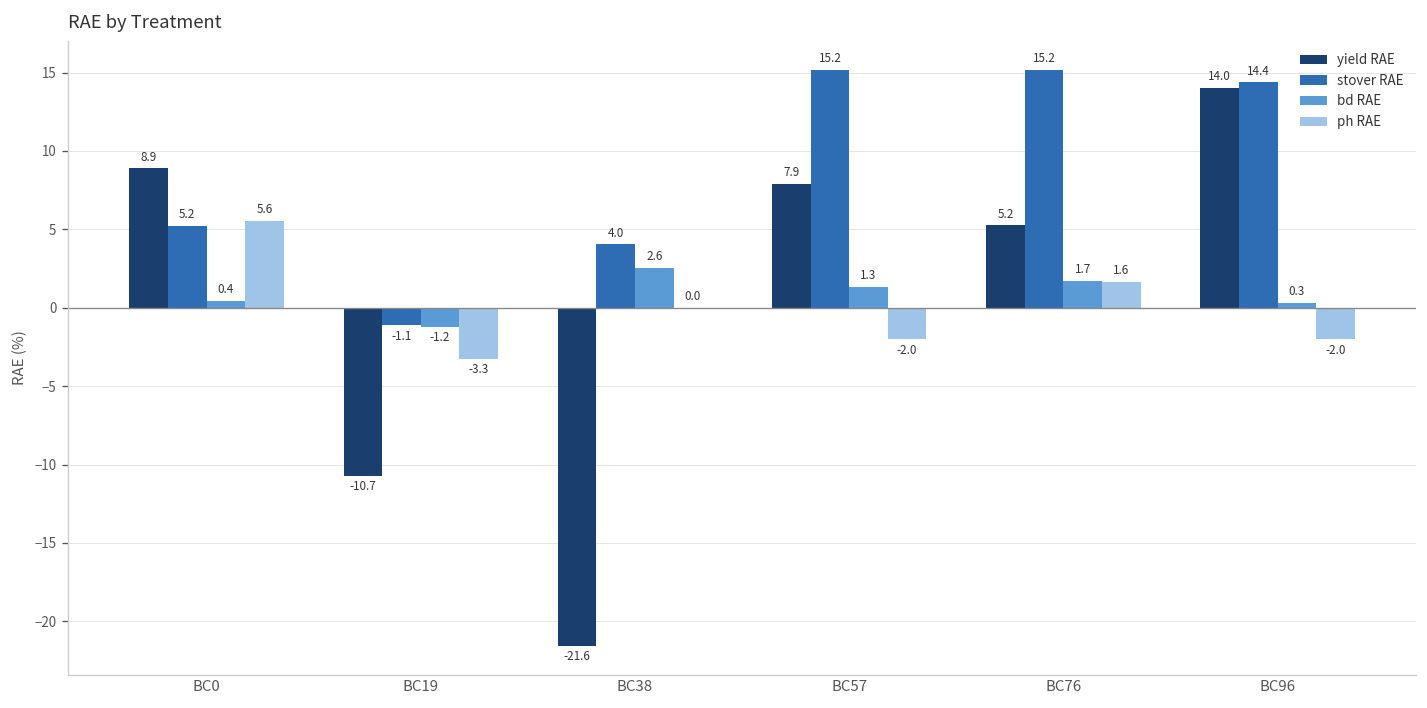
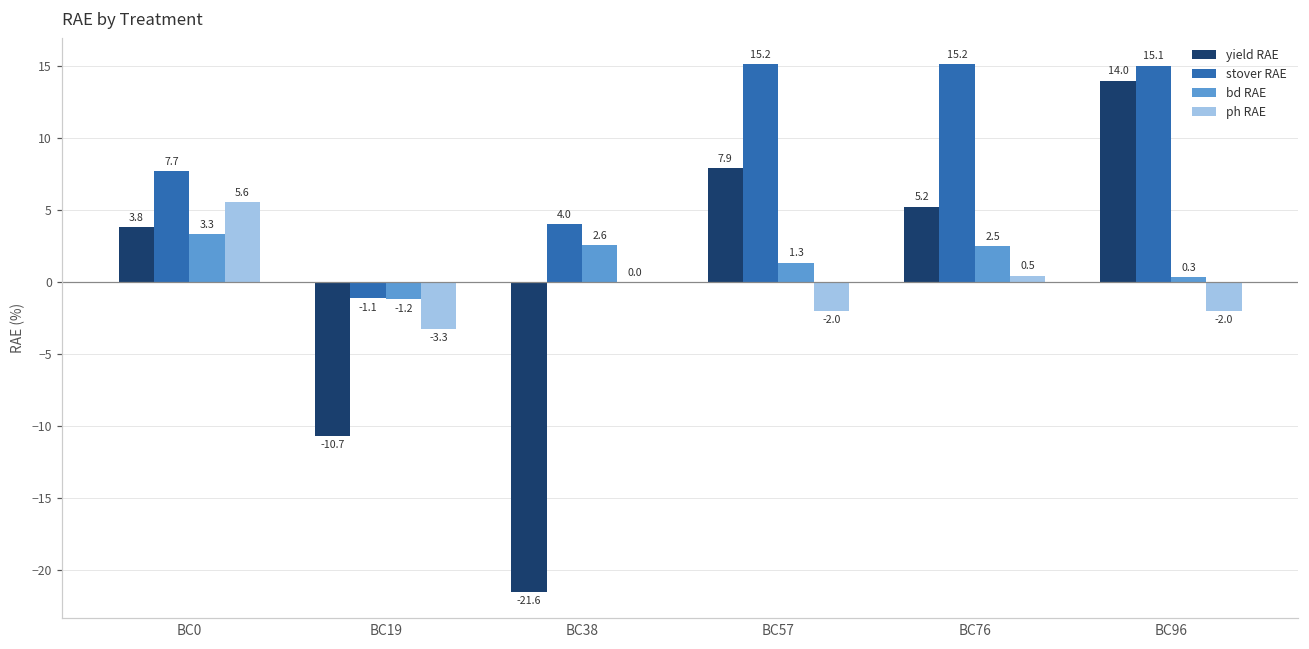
yield RAE, BC0: 8.9 -> 3.8
stover RAE, BC0: 5.2 -> 7.7
bd RAE, BC0: 0.4 -> 3.3
bd RAE, BC76: 1.7 -> 2.5
ph RAE, BC76: 1.6 -> 0.5
stover RAE, BC96: 14.4 -> 15.1
